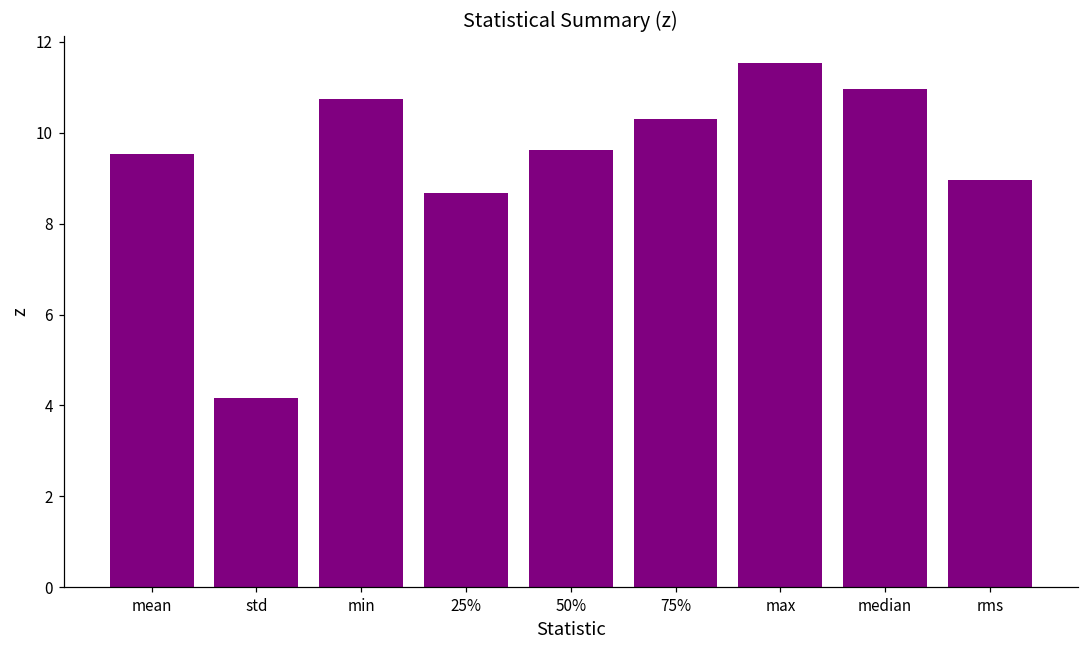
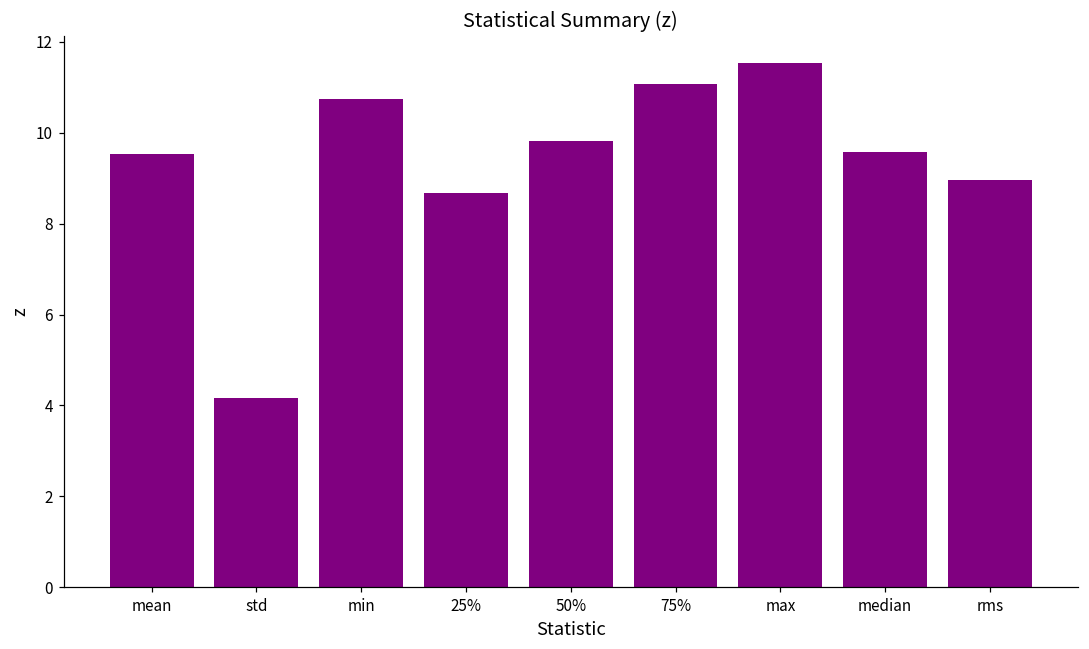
50%: 9.6 -> 9.8
75%: 10.3 -> 11.1
median: 11.0 -> 9.6
